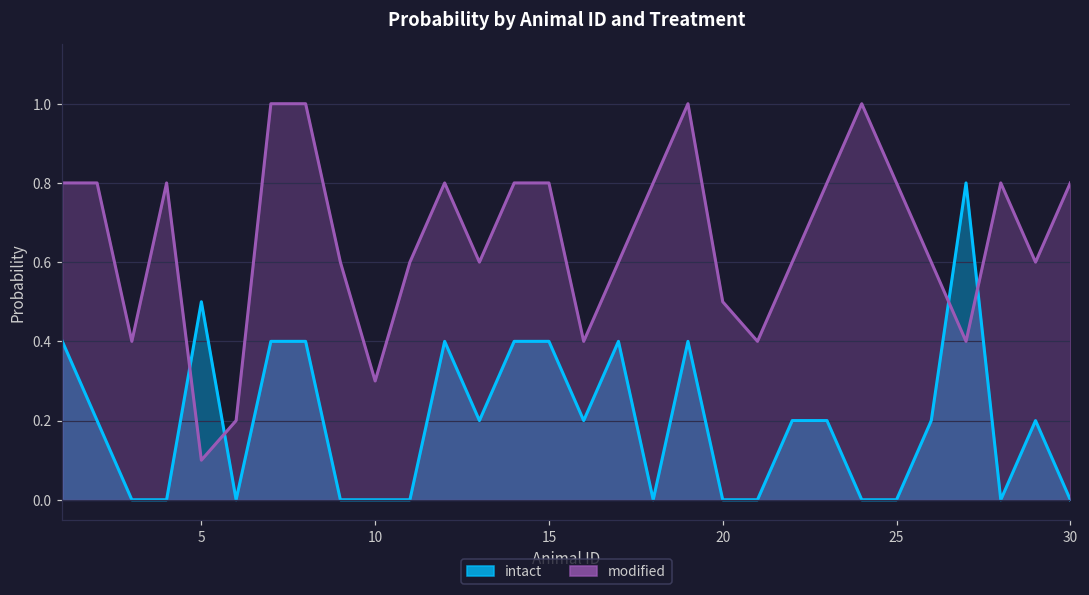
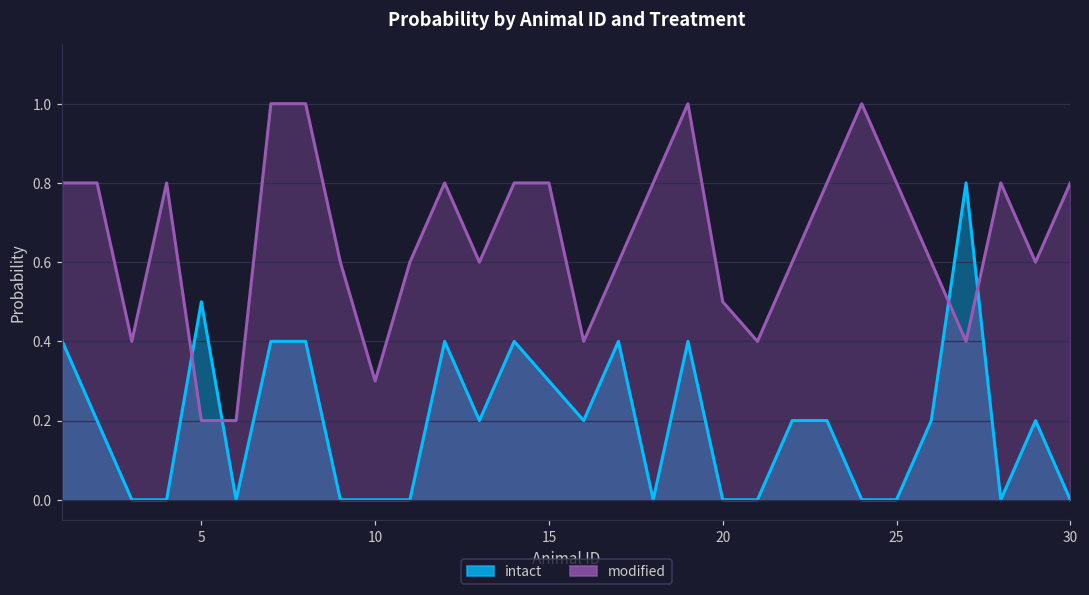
modified, 5: 0.1 -> 0.2
intact, 15: 0.4 -> 0.3
